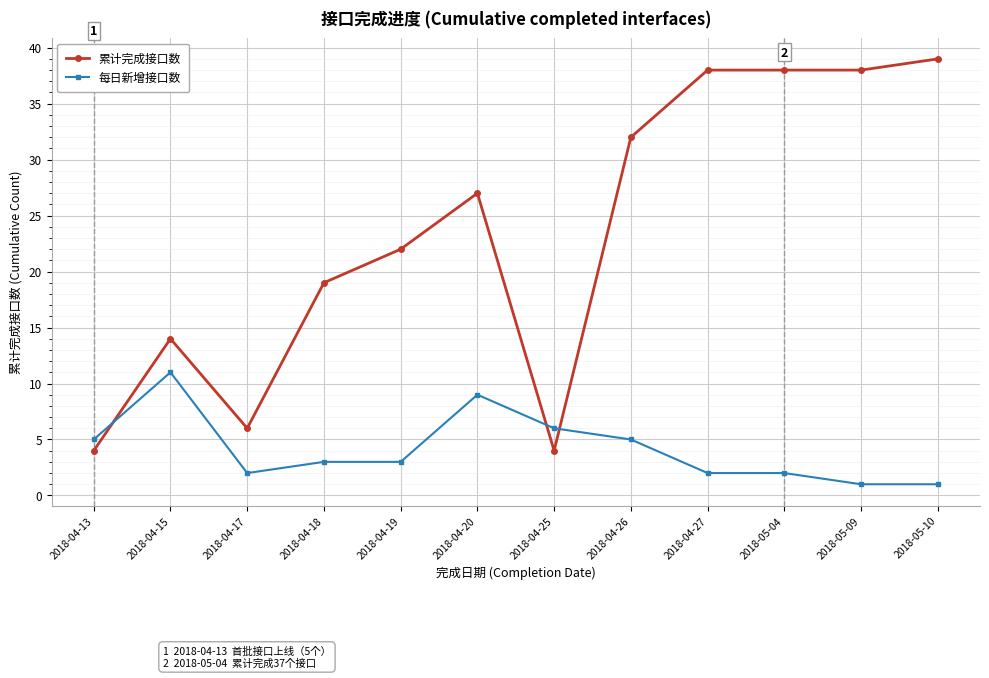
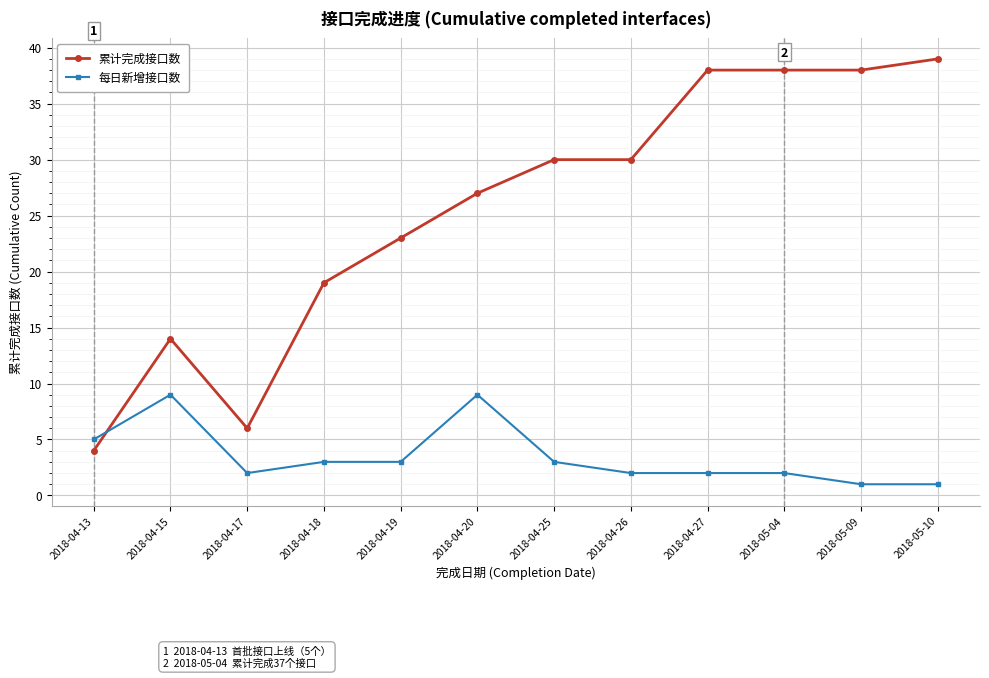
每日新增接口数, 2018-04-15: 11 -> 9
累计完成接口数, 2018-04-19: 22 -> 23
累计完成接口数, 2018-04-25: 4 -> 30
每日新增接口数, 2018-04-25: 6 -> 3
累计完成接口数, 2018-04-26: 32 -> 30
每日新增接口数, 2018-04-26: 5 -> 2
